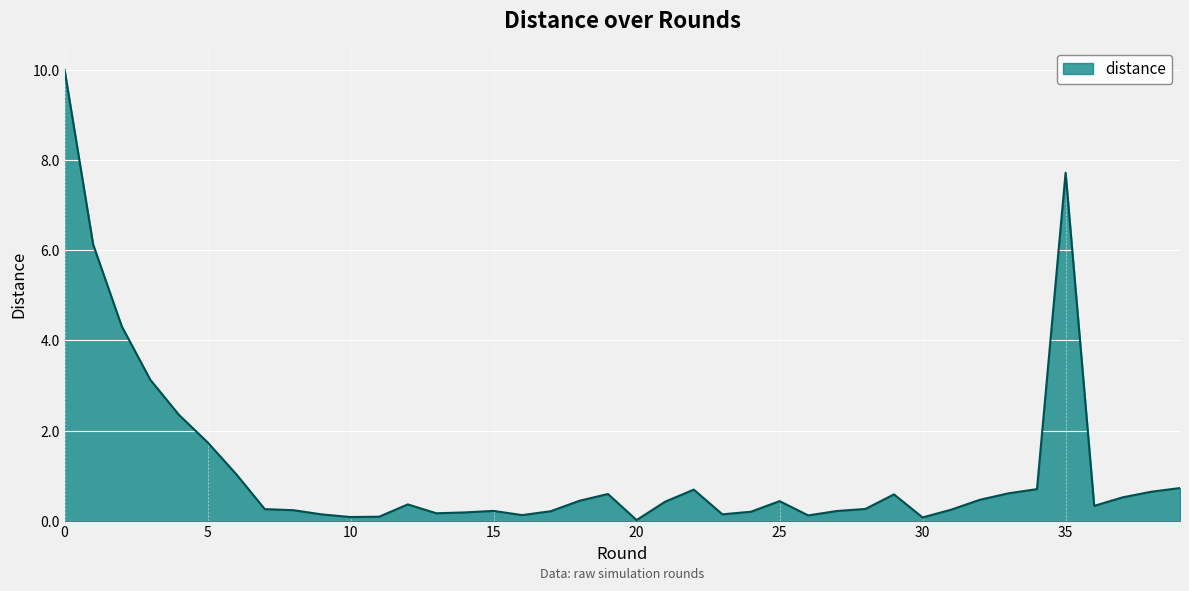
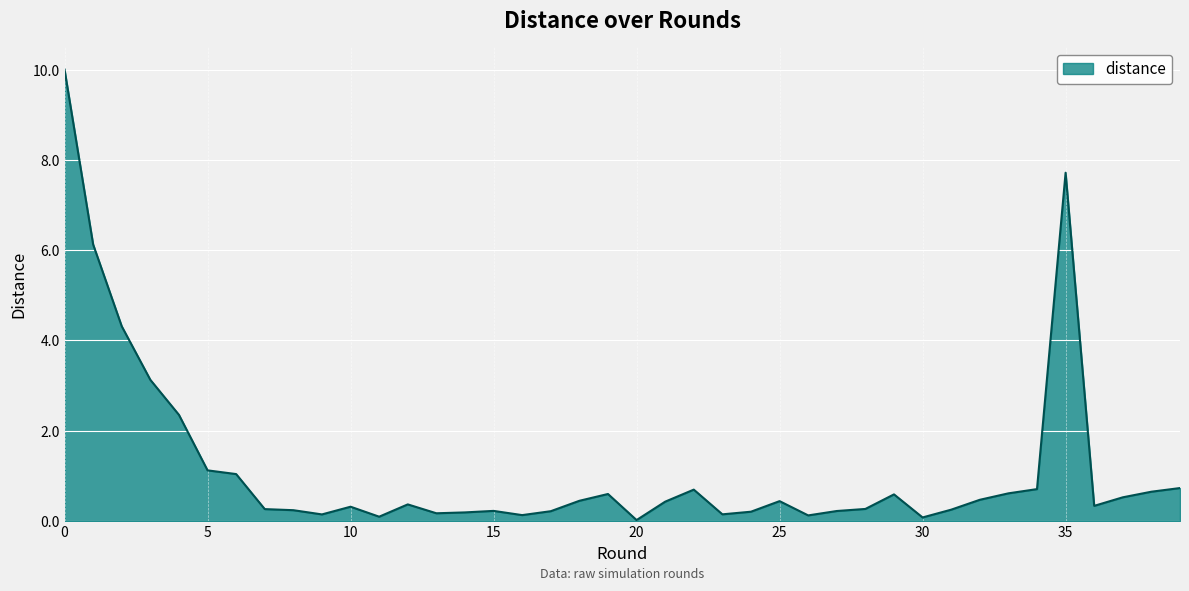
5: 1.7 -> 1.1
10: 0.1 -> 0.3
